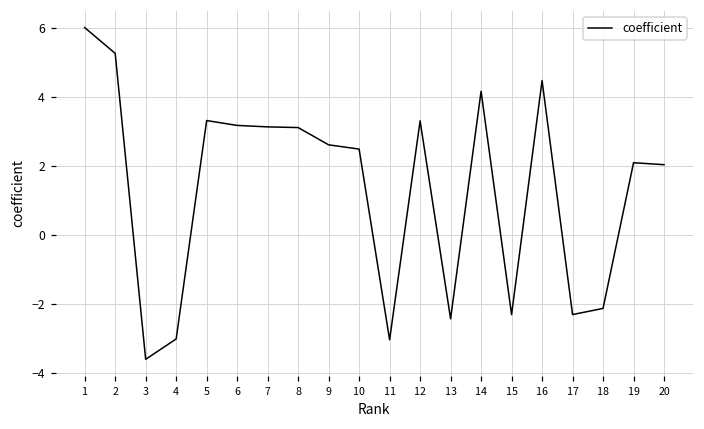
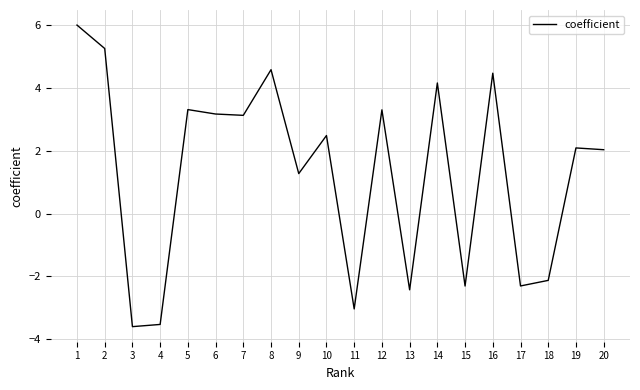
4: -3.0 -> -3.5
8: 3.1 -> 4.6
9: 2.6 -> 1.3
